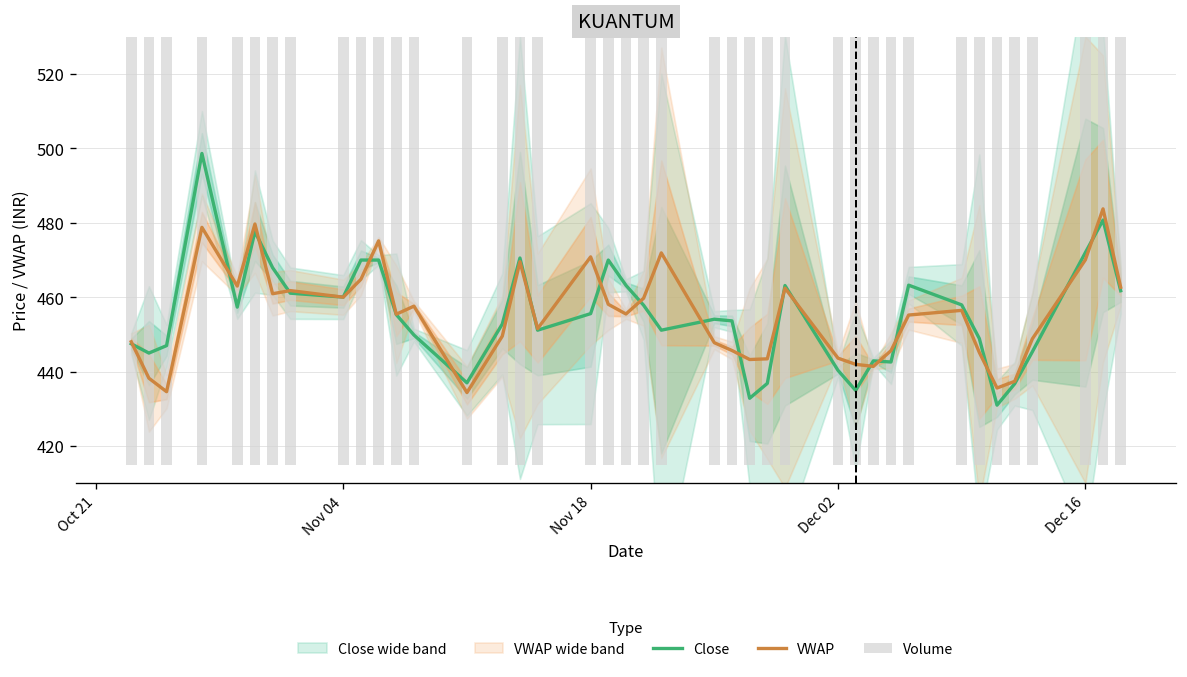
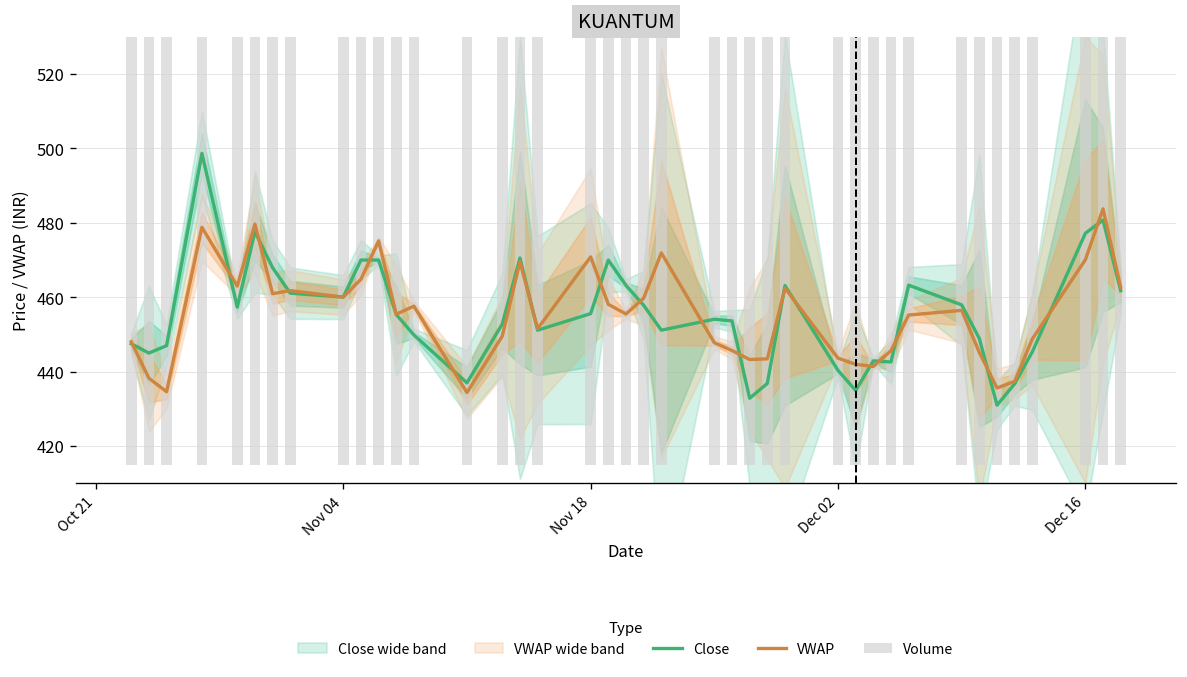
Close, Dec 16: 472 -> 477
